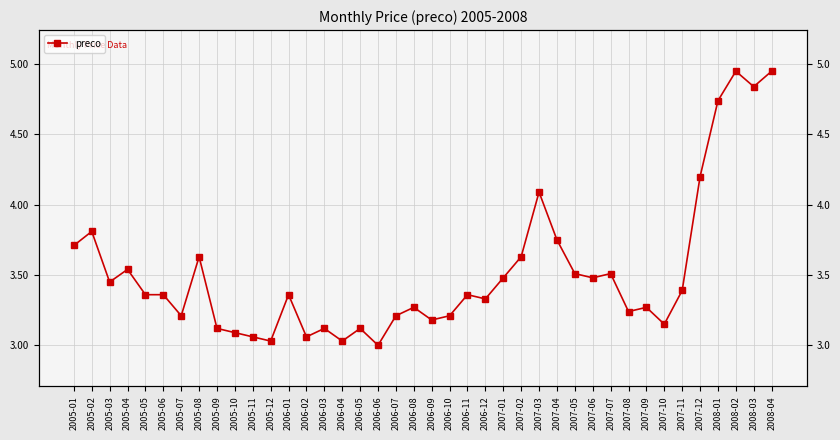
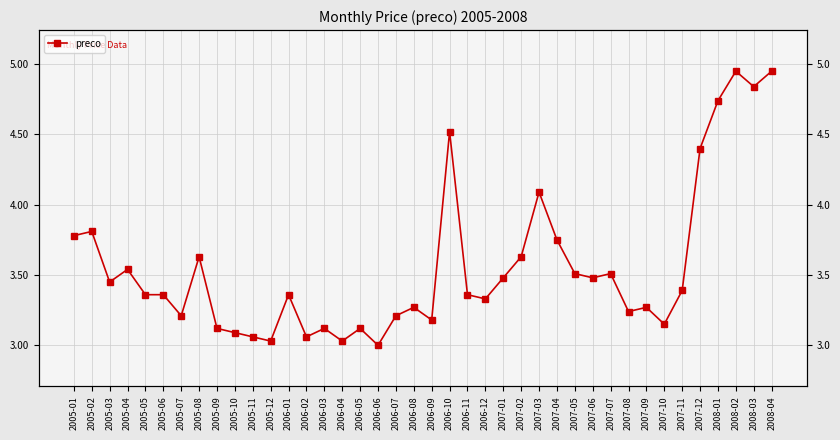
2005-01: 3.71 -> 3.78
2006-10: 3.21 -> 4.52
2007-12: 4.2 -> 4.4
